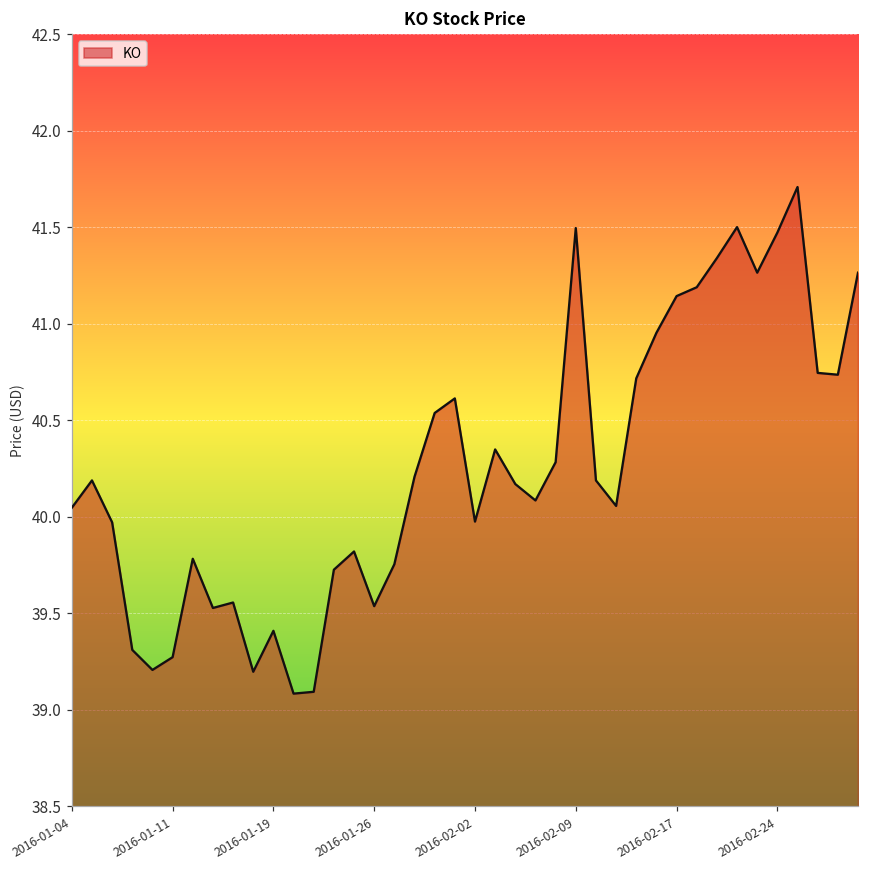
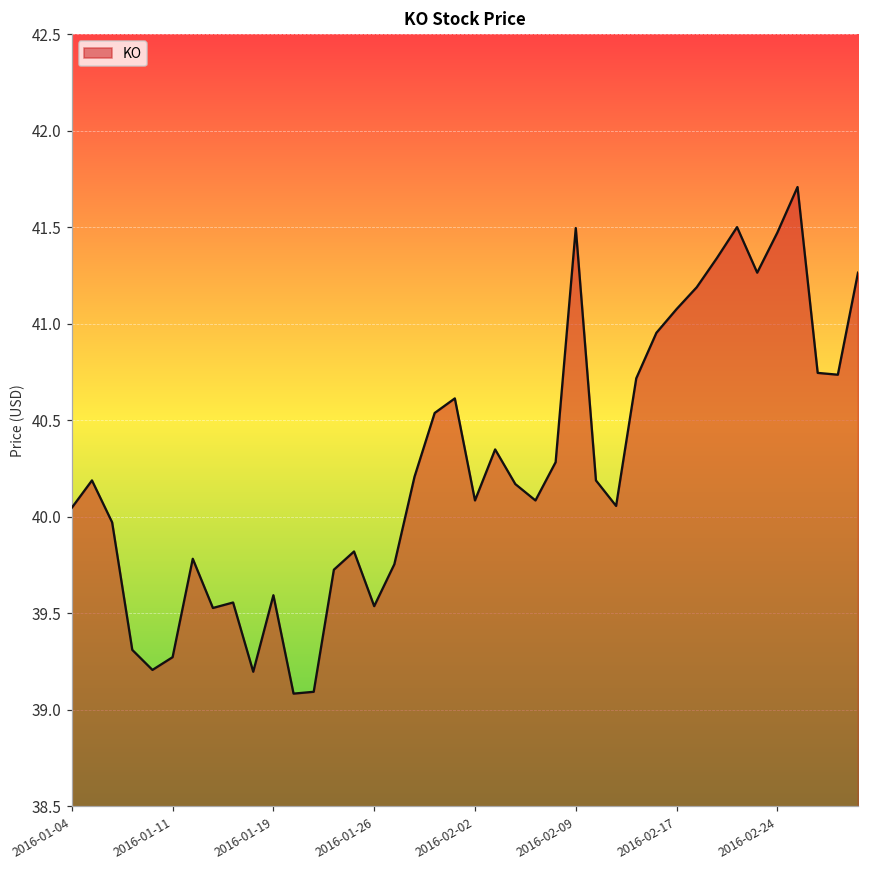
2016-01-19: 39.41 -> 39.59
2016-02-02: 39.98 -> 40.08
2016-02-17: 41.14 -> 41.08
